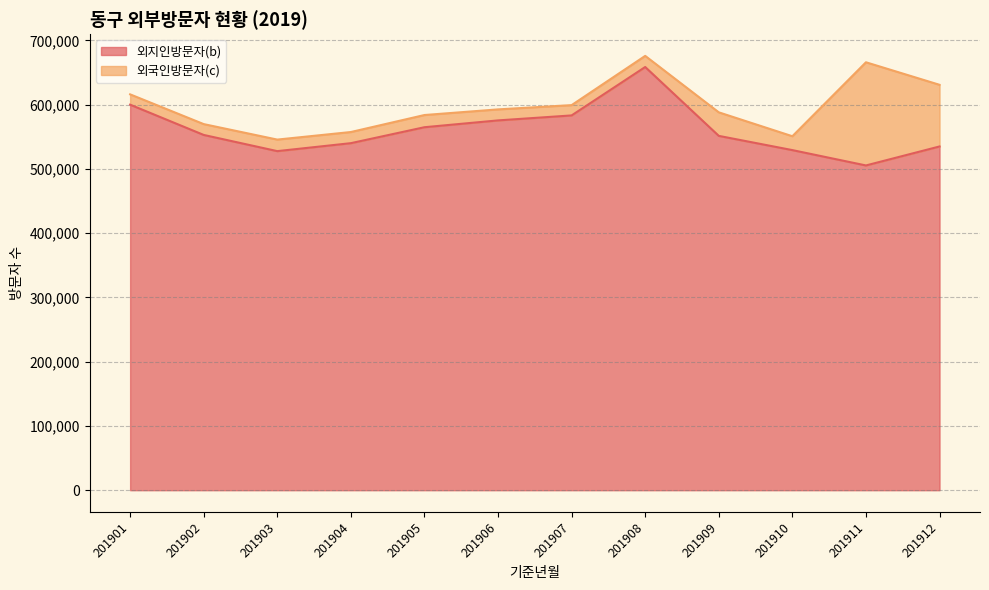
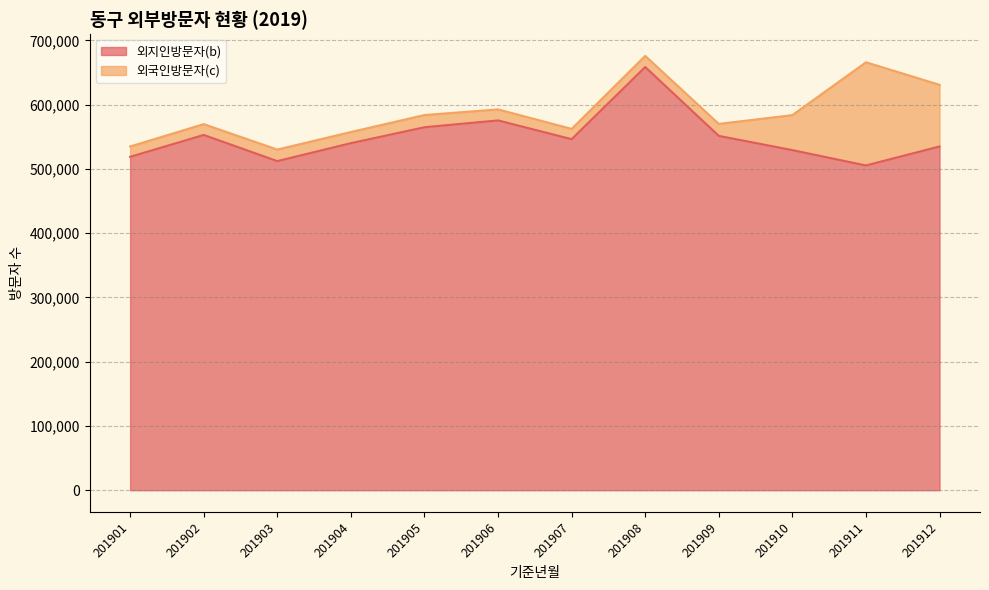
외지인방문자(b), 201901: 600,000 -> 520,000
외지인방문자(b), 201903: 530,000 -> 510,000
외지인방문자(b), 201907: 580,000 -> 550,000
외국인방문자(c), 201909: 40,000 -> 20,000
외국인방문자(c), 201910: 20,000 -> 50,000
